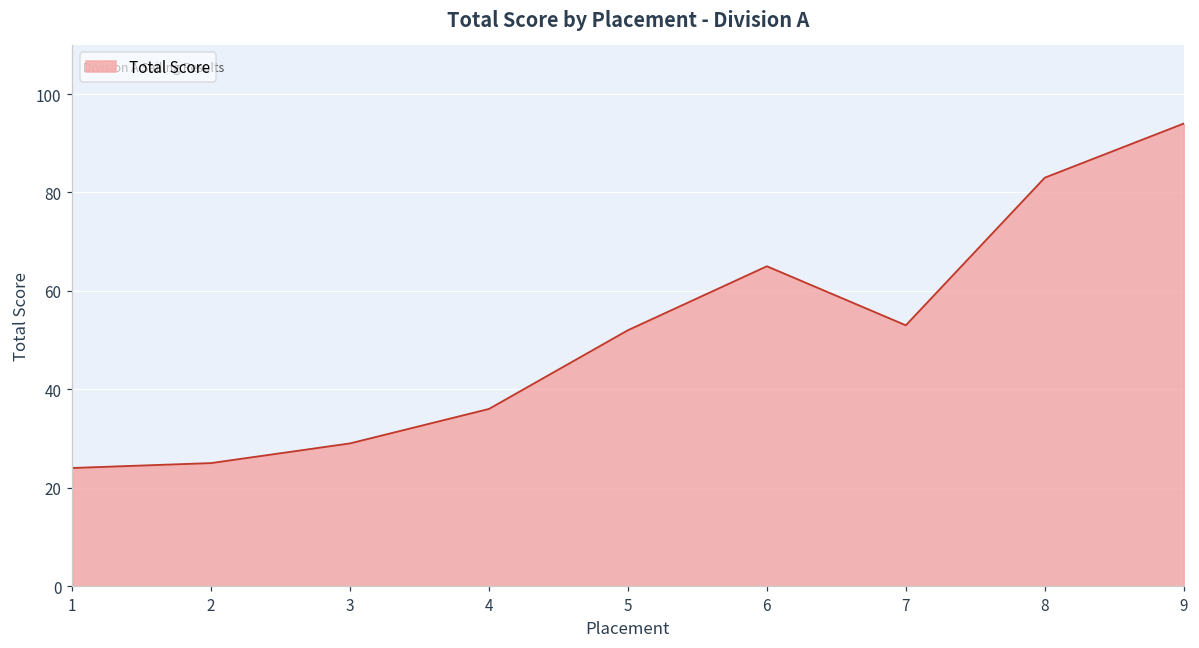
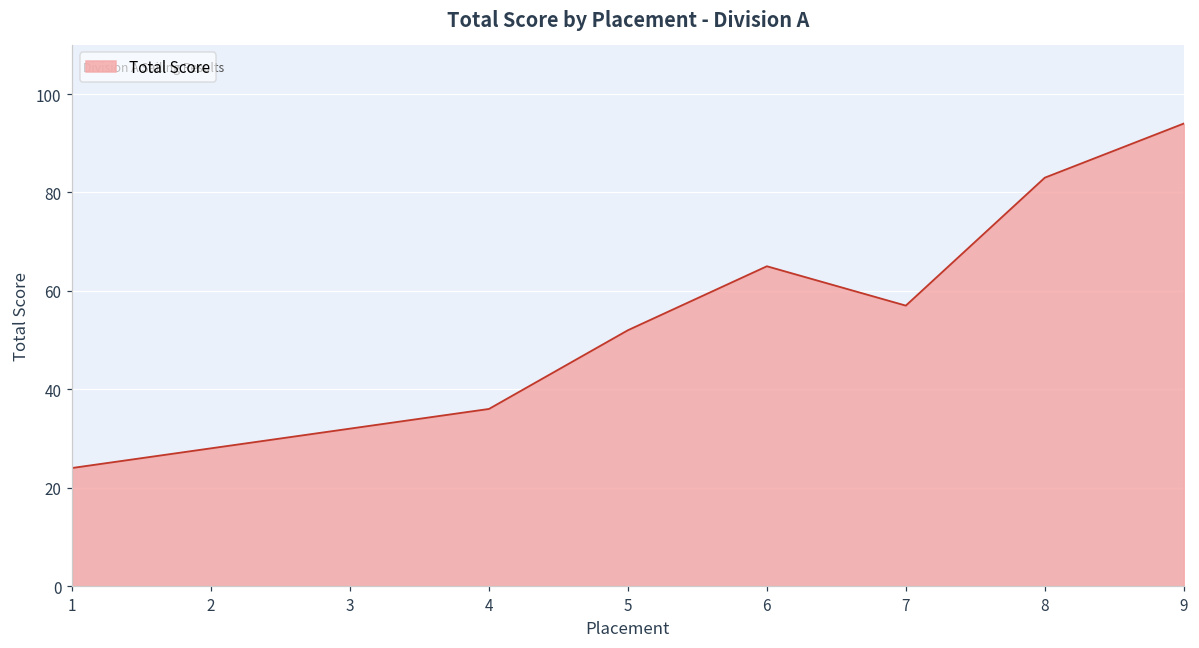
2: 25 -> 28
3: 29 -> 32
7: 53 -> 57
